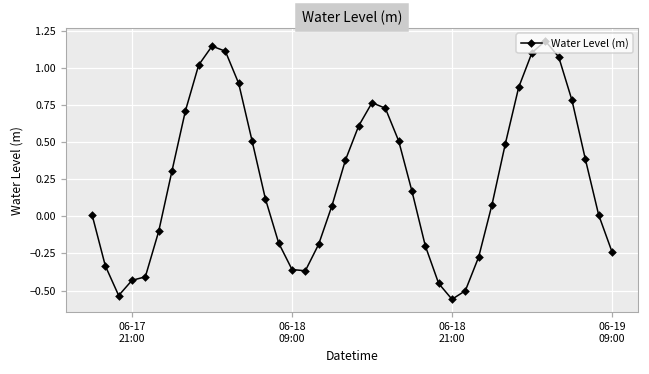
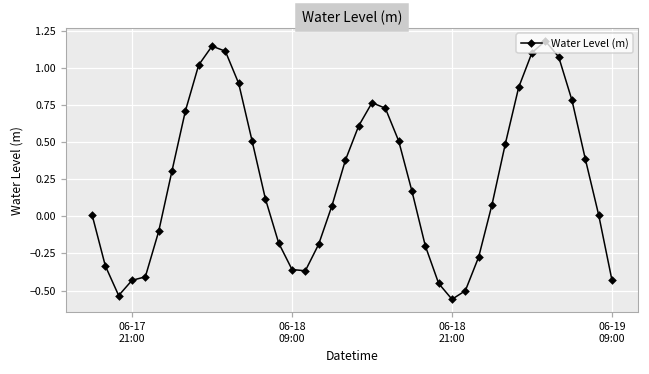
06-19 09:00: -0.24 -> -0.43
